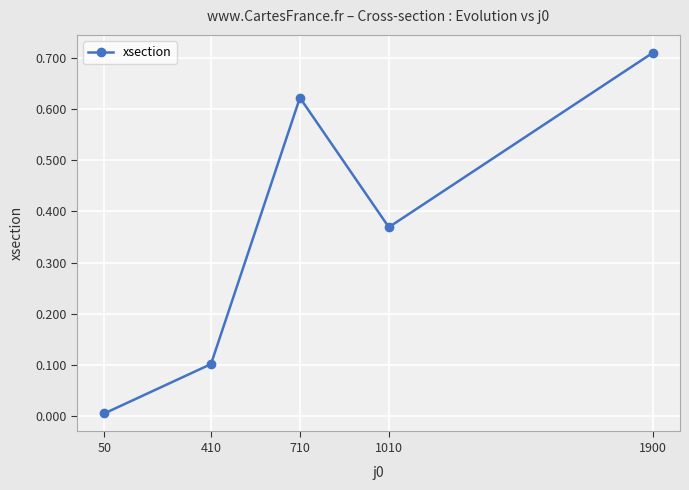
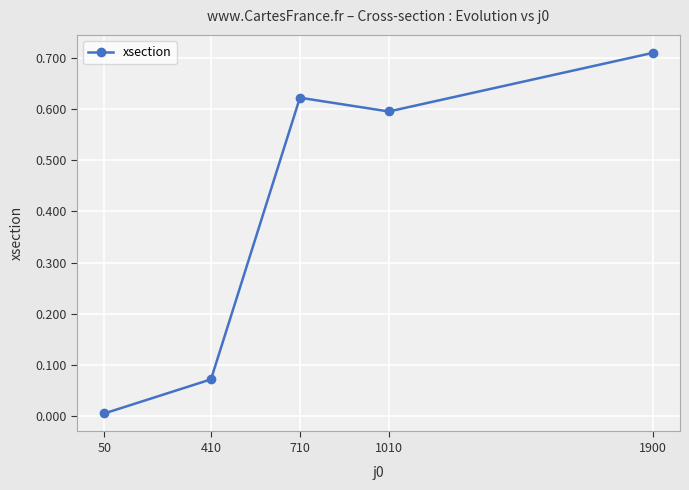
410: 0.10 -> 0.07
1010: 0.37 -> 0.60
